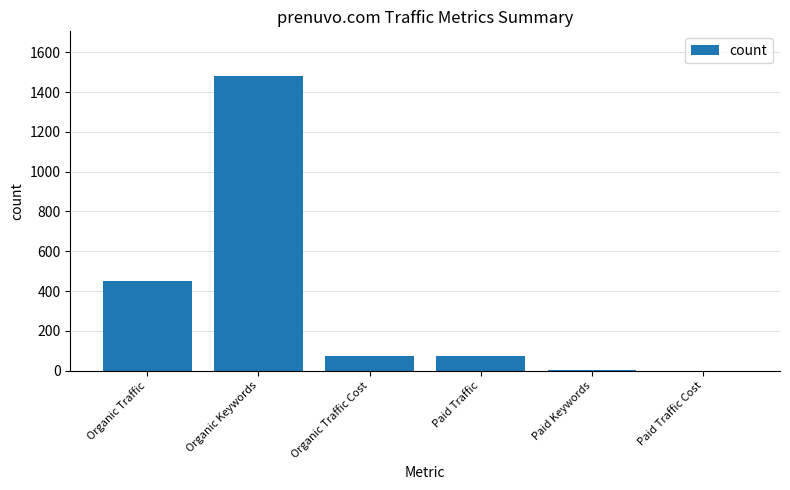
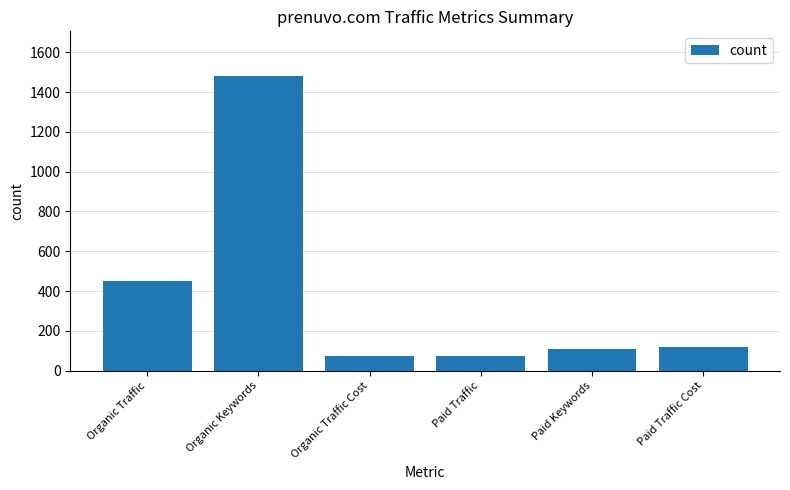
Paid Keywords: 0 -> 110
Paid Traffic Cost: 0 -> 120
